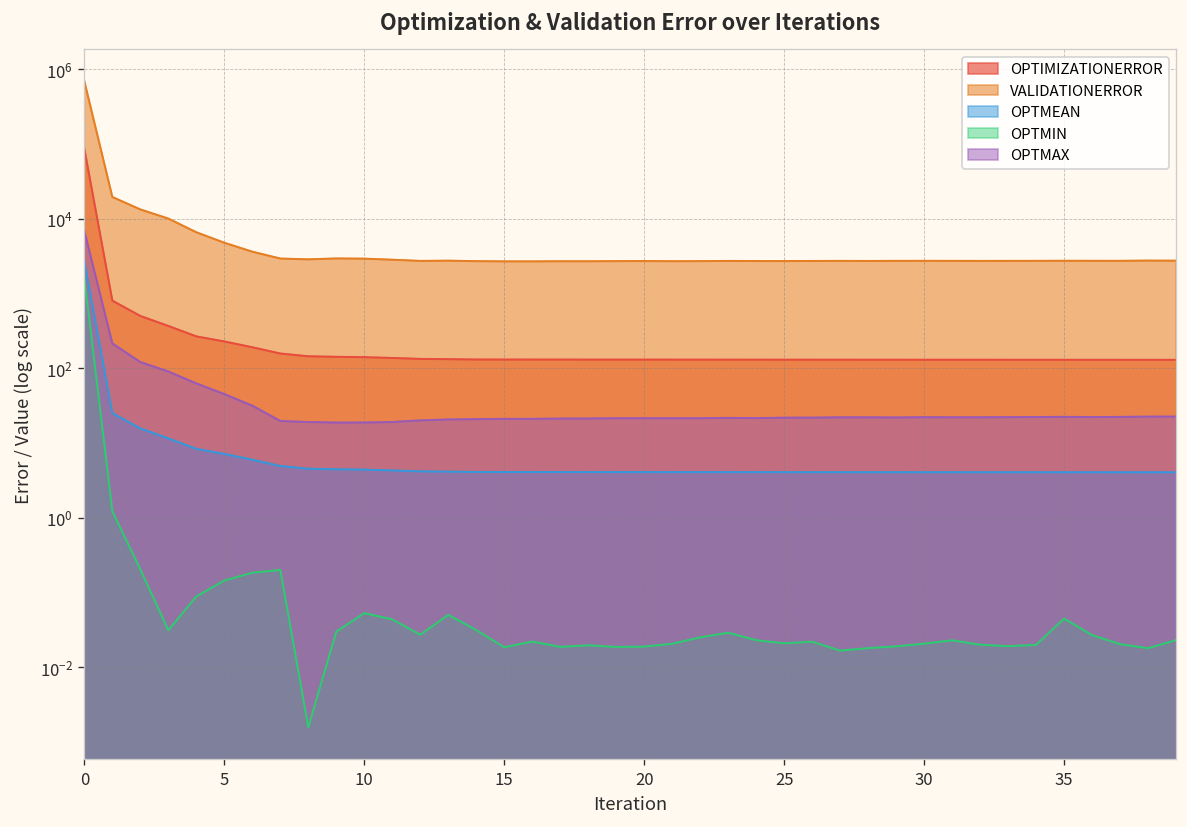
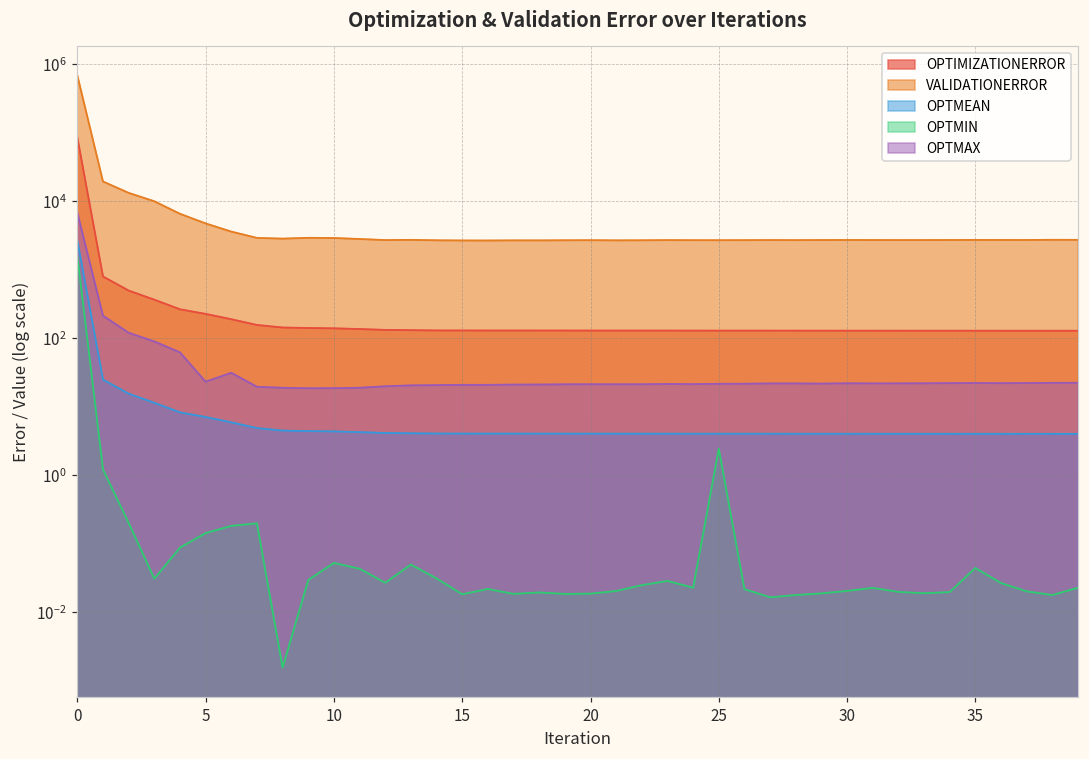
OPTMAX, 5: 50 -> 23
OPTMIN, 25: 0.021 -> 2.4
